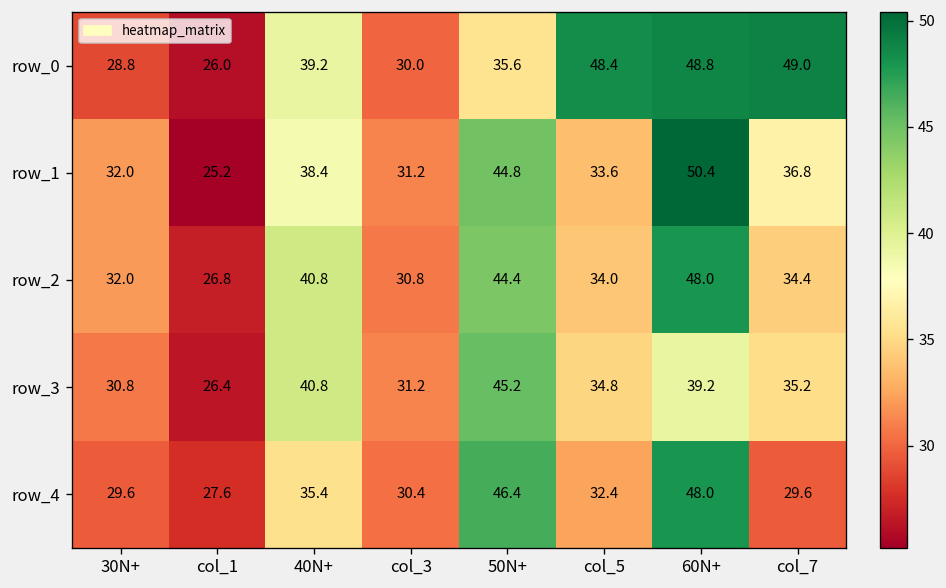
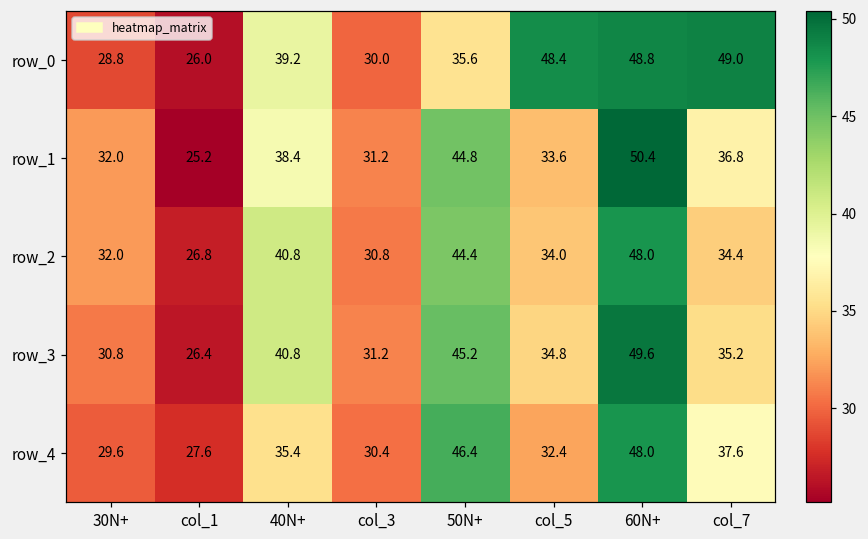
row_3, 60N+: 39.2 -> 49.6
row_4, col_7: 29.6 -> 37.6
